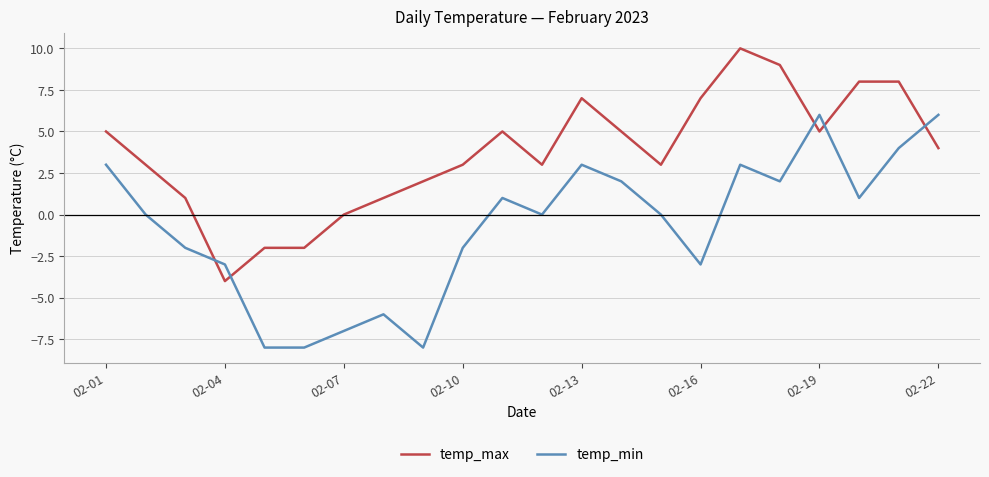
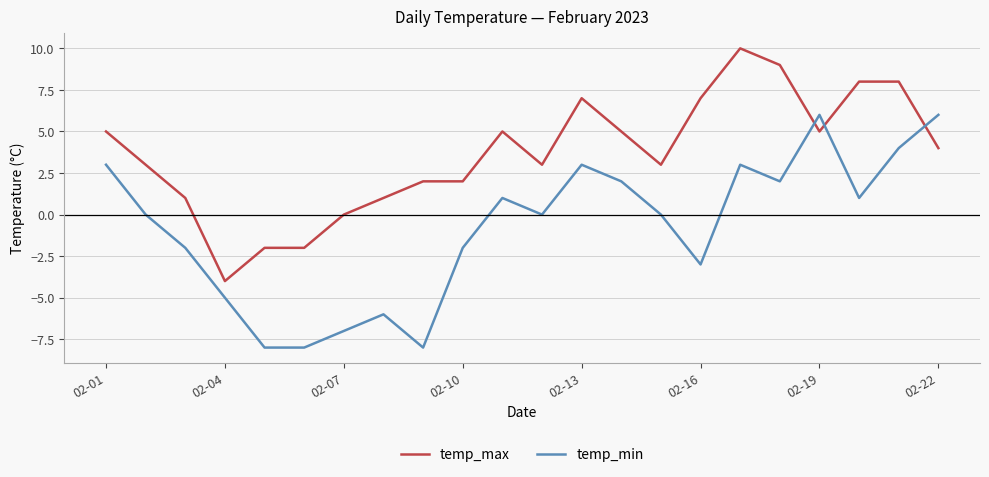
temp_min, 02-04: -3 -> -5
temp_max, 02-10: 3 -> 2
